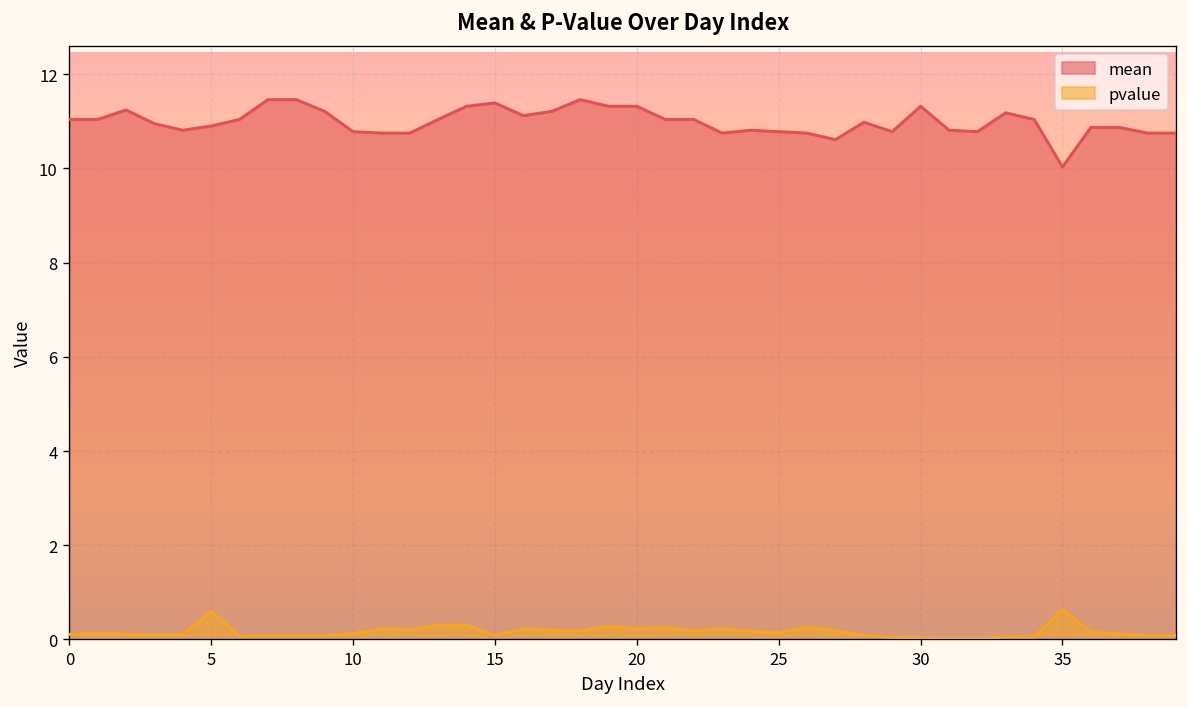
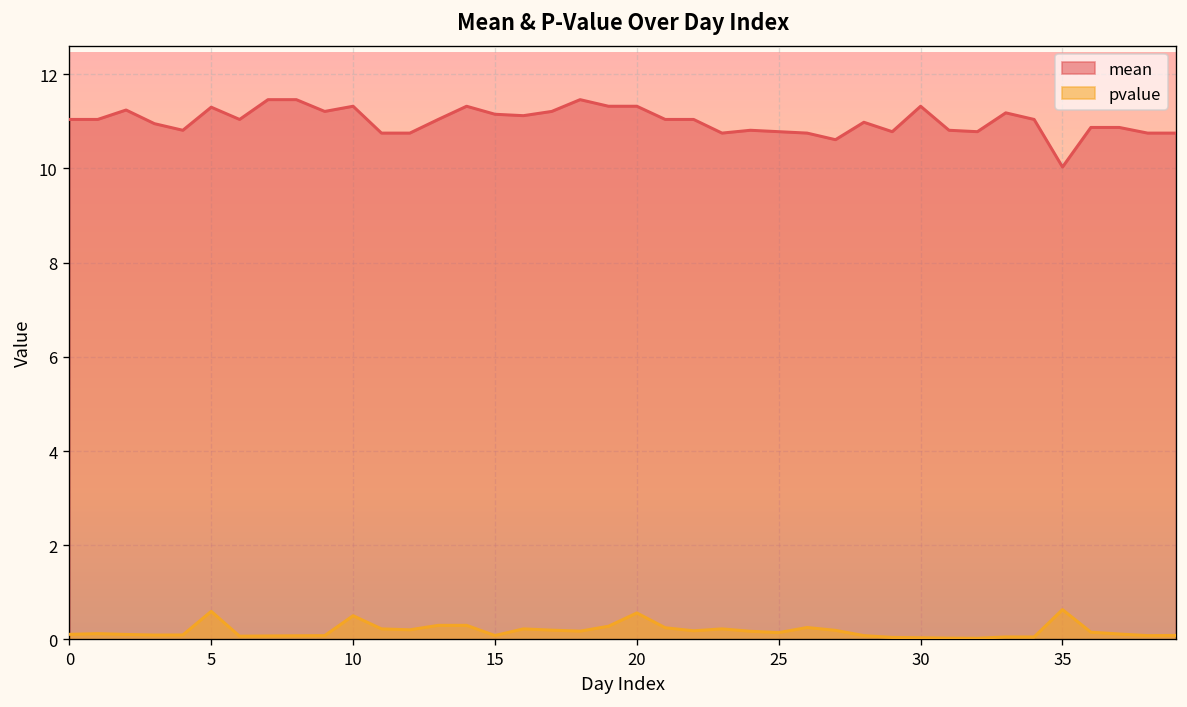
mean, 5: 10.9 -> 11.3
mean, 10: 10.8 -> 11.3
pvalue, 10: 0.1 -> 0.5
mean, 15: 11.4 -> 11.2
pvalue, 20: 0.2 -> 0.6
